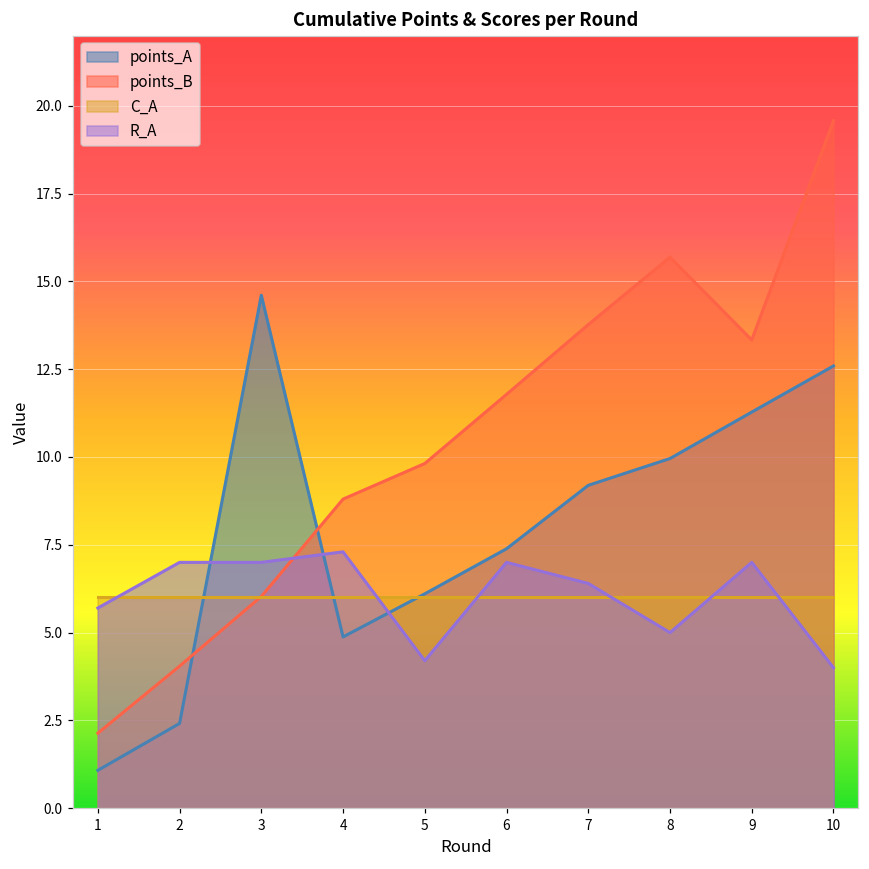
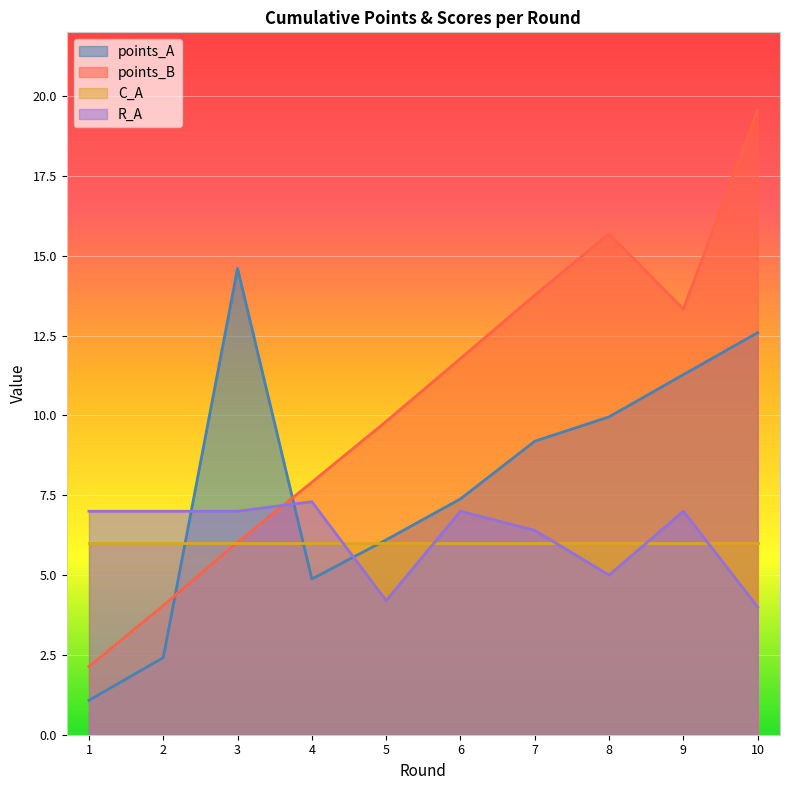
R_A, 1: 5.7 -> 7.0
points_B, 4: 8.8 -> 7.9
